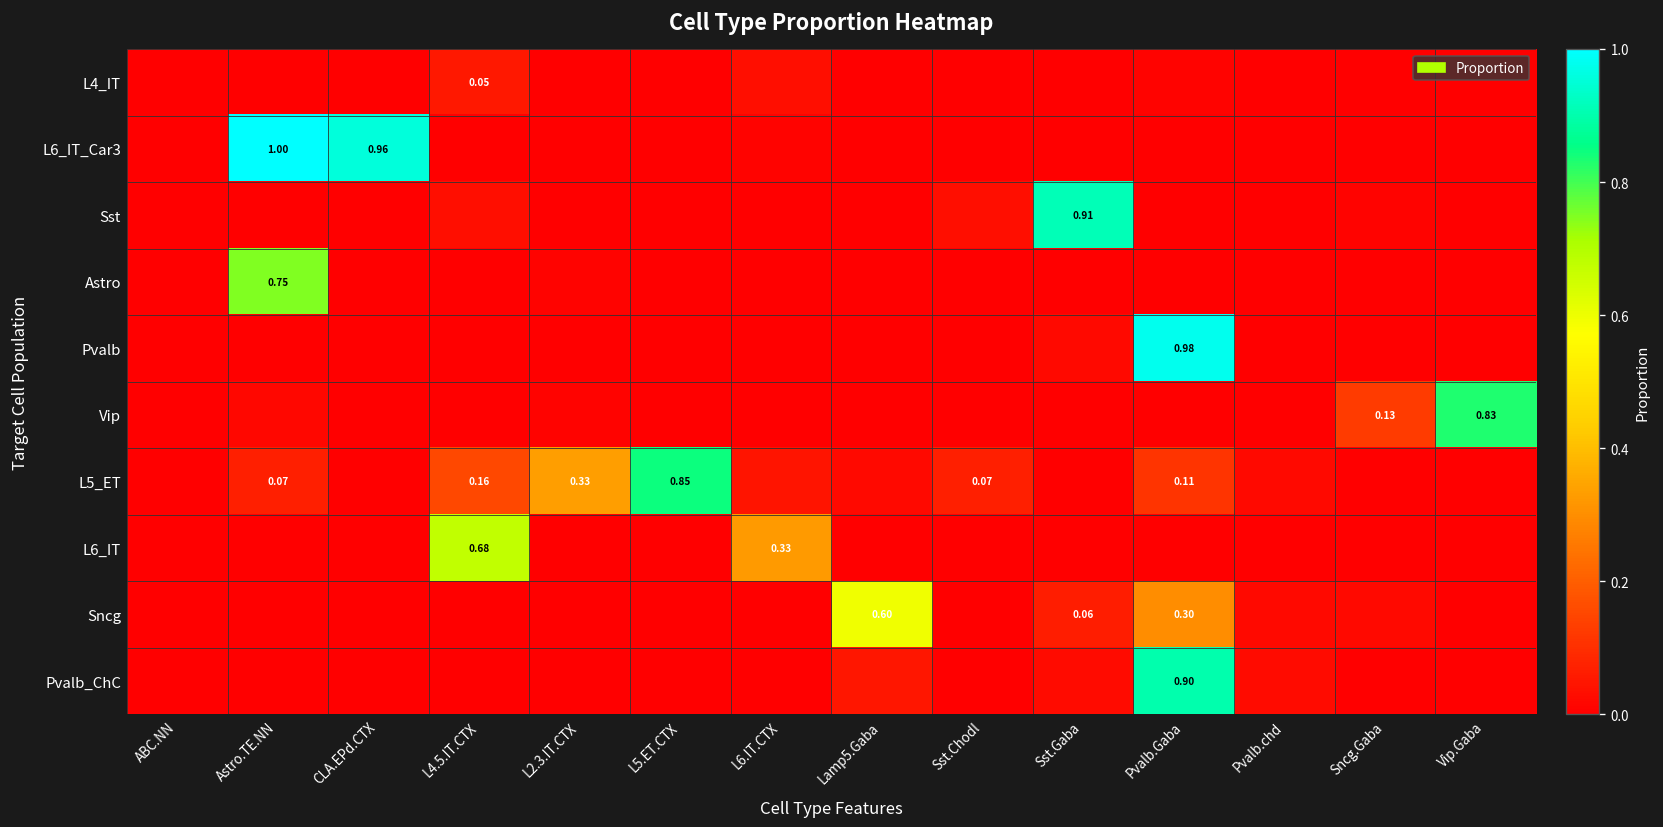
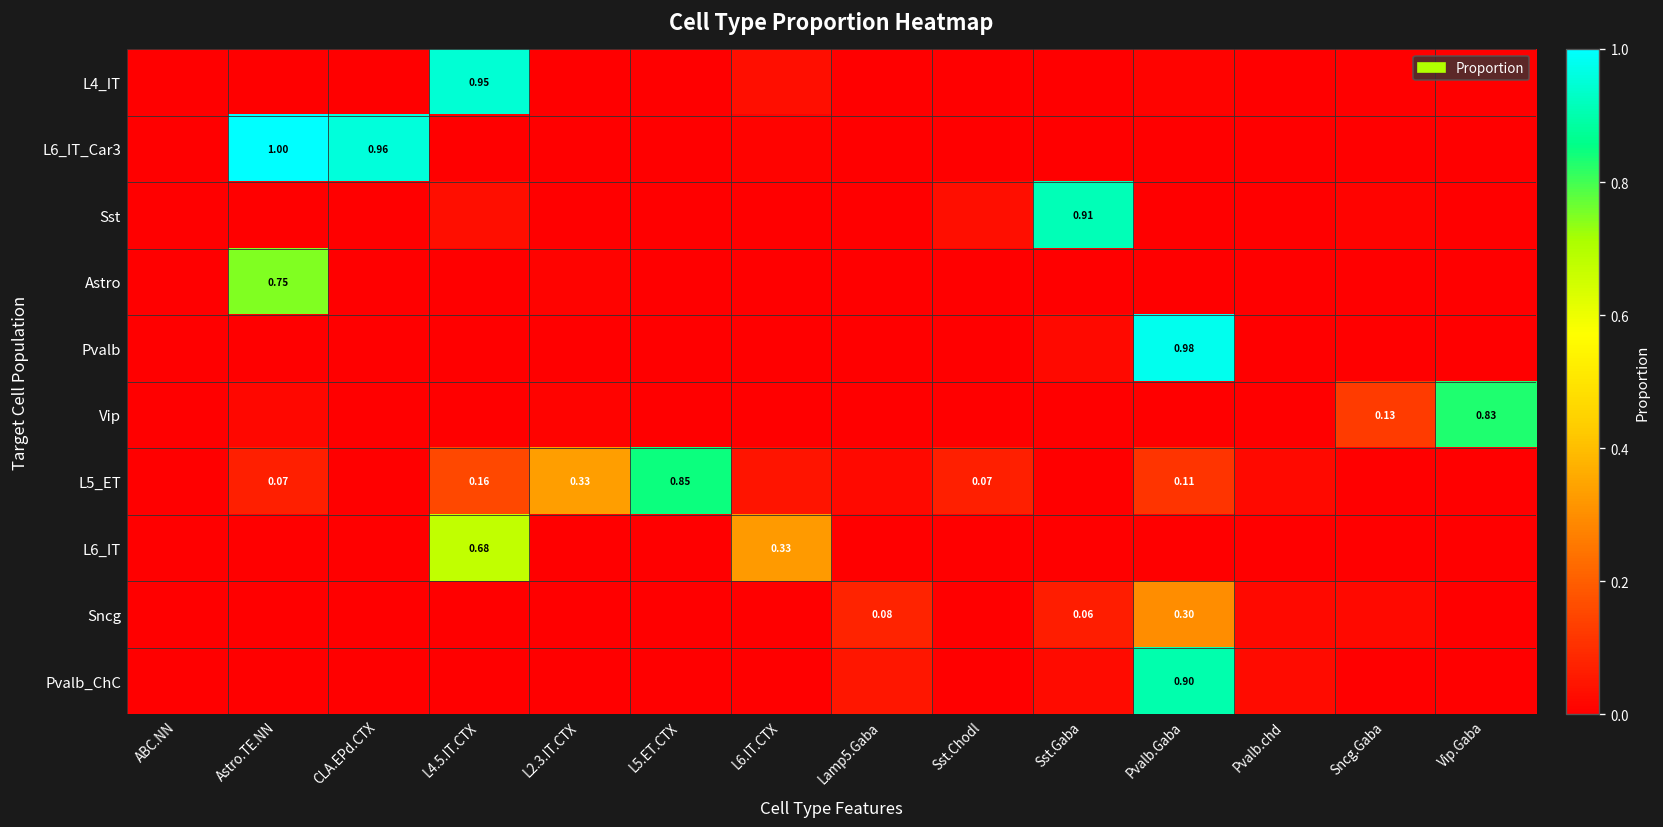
L4_IT, L4.5.IT.CTX: 0.05 -> 0.95
Sncg, Lamp5.Gaba: 0.60 -> 0.08
